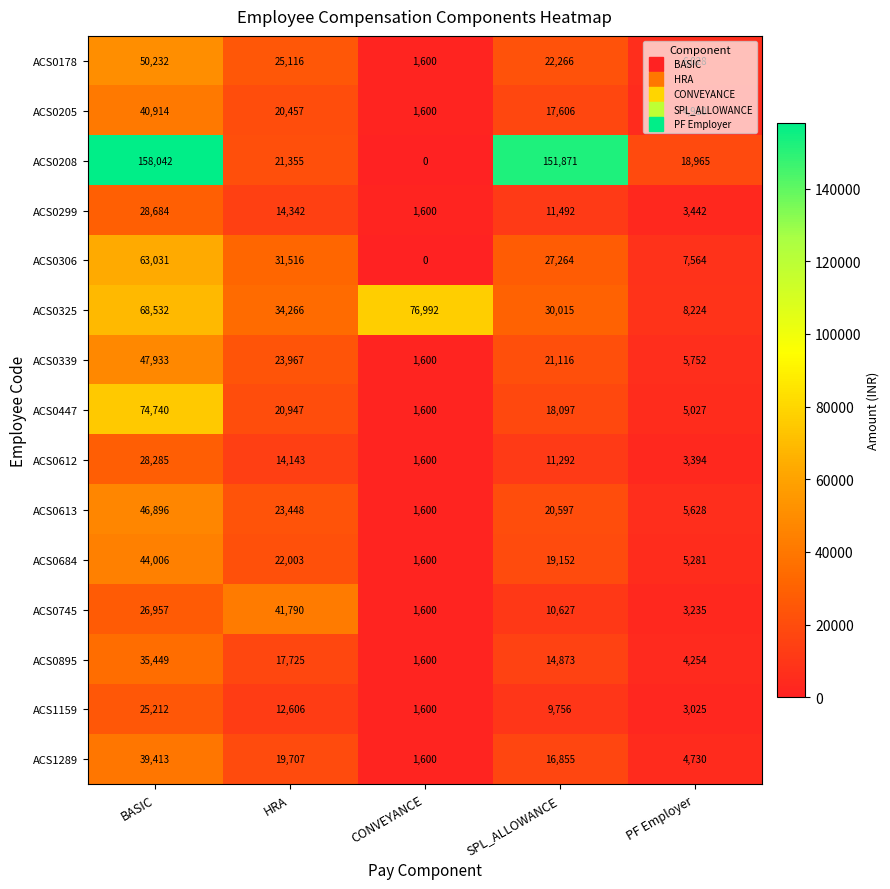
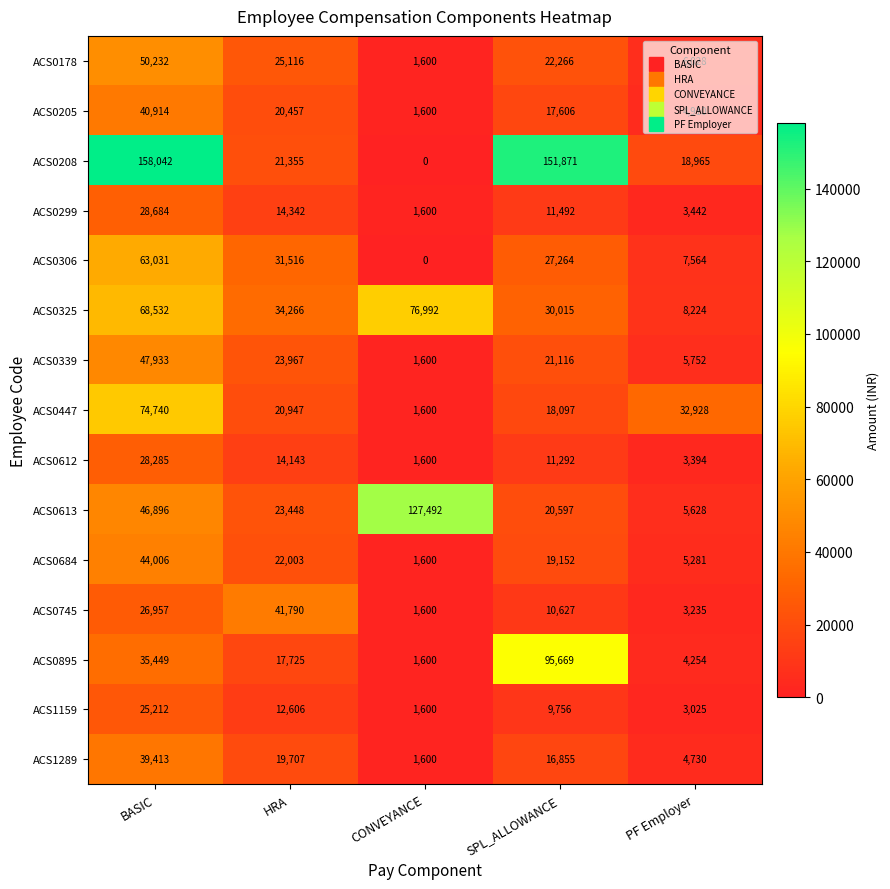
ACS0447, PF Employer: 5,027 -> 32,928
ACS0613, CONVEYANCE: 1,600 -> 127,492
ACS0895, SPL_ALLOWANCE: 14,873 -> 95,669
